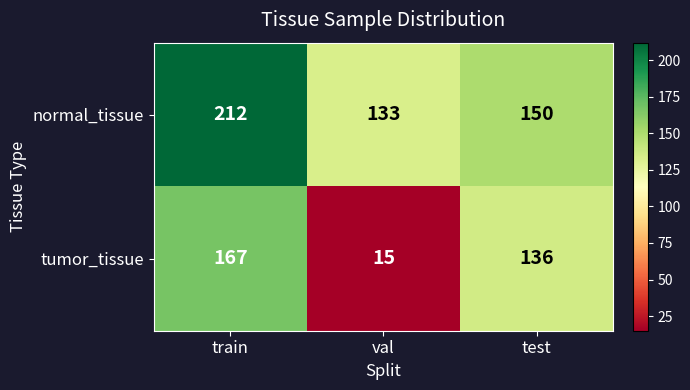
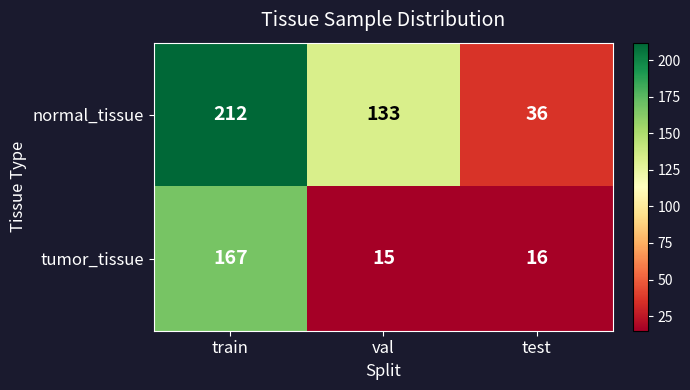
normal_tissue, test: 150 -> 36
tumor_tissue, test: 136 -> 16
